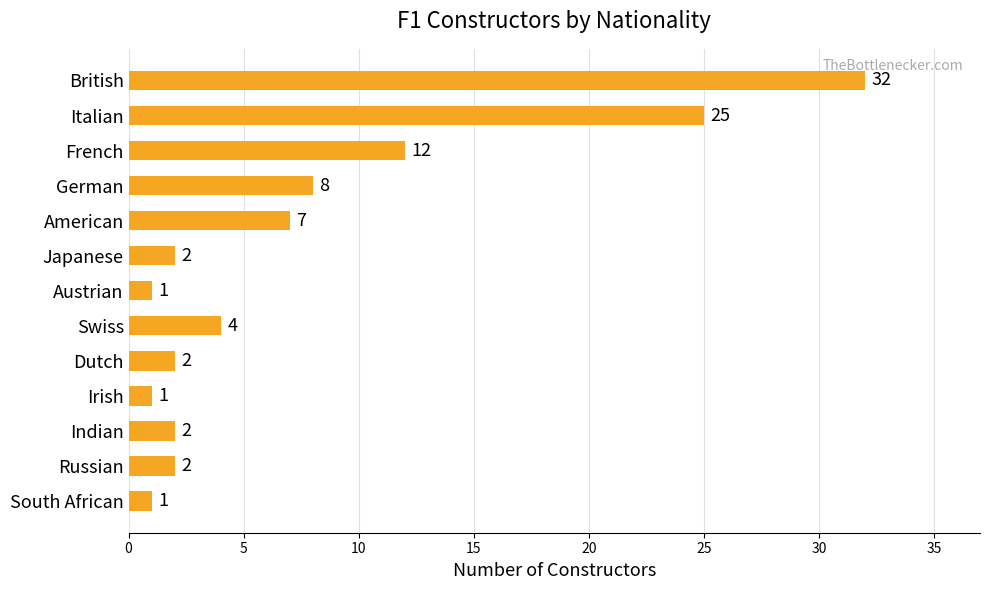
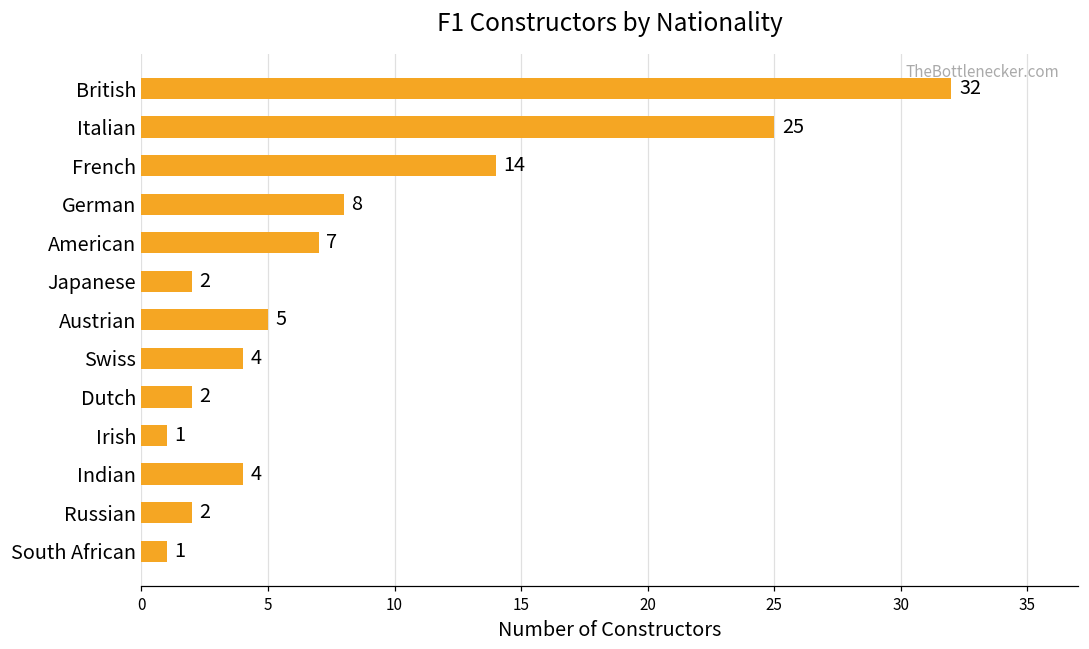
French: 12 -> 14
Austrian: 1 -> 5
Indian: 2 -> 4
